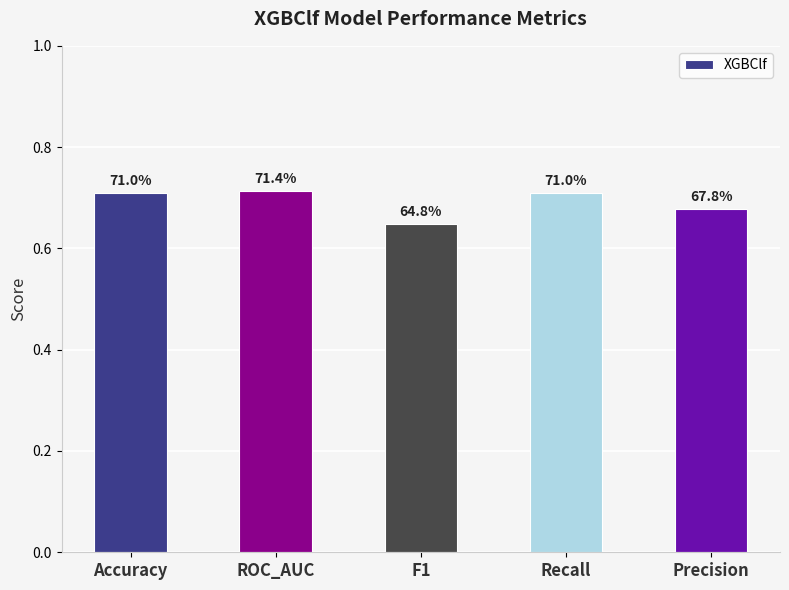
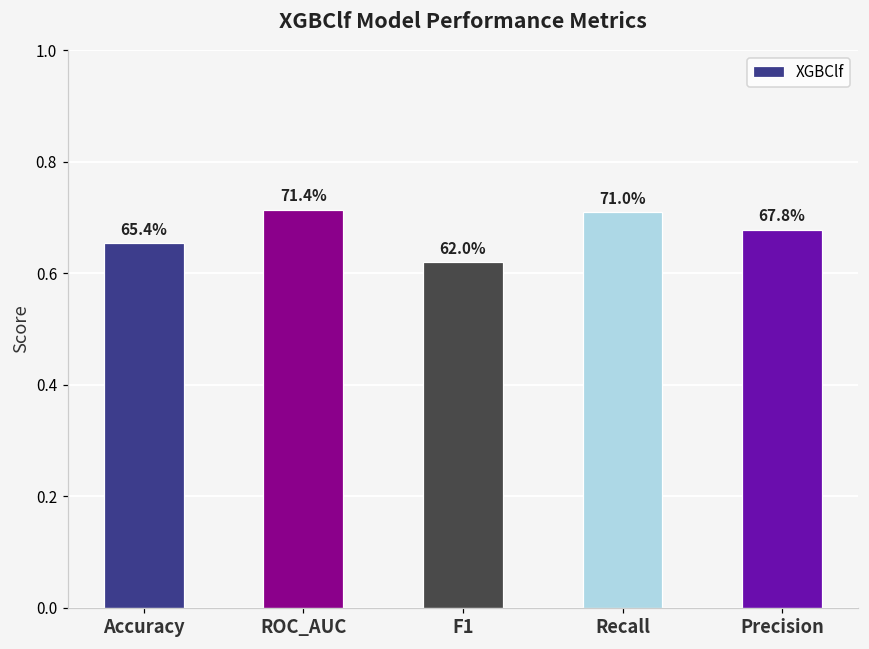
Accuracy: 71.0% -> 65.4%
F1: 64.8% -> 62.0%
